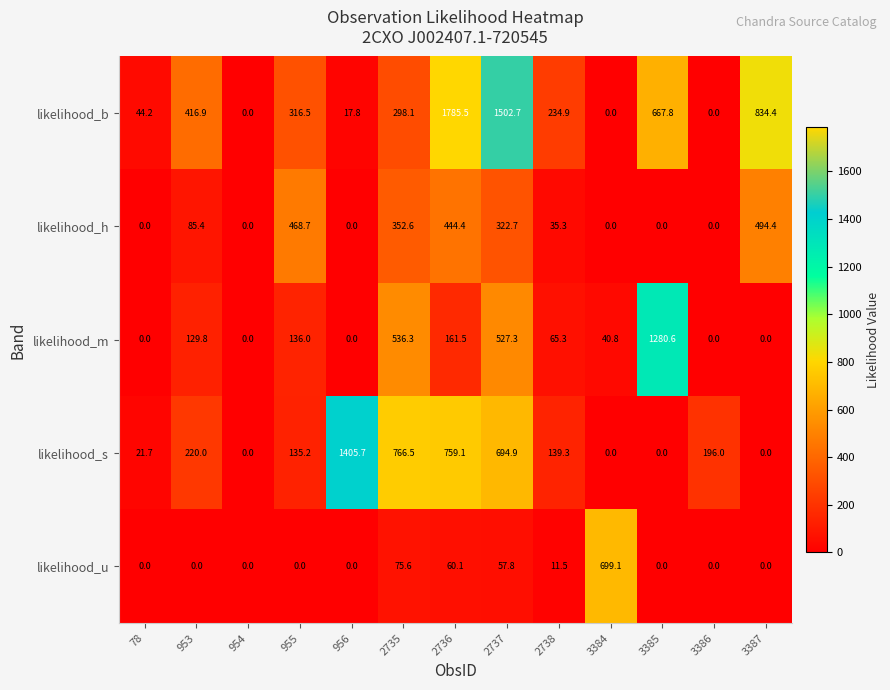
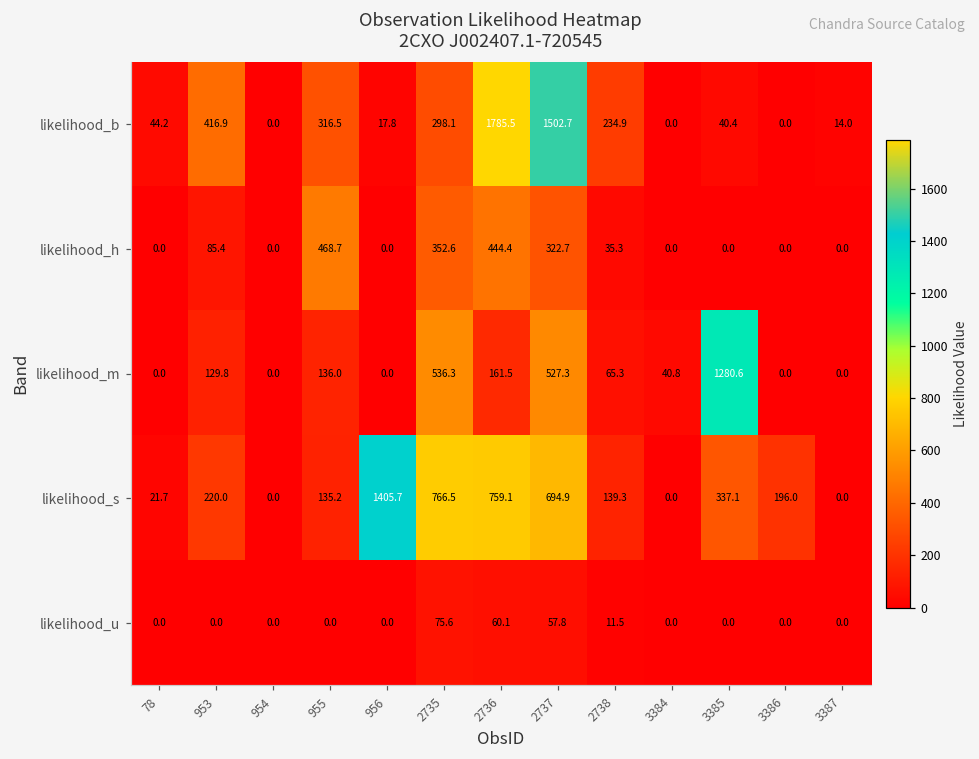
likelihood_b, 3385: 667.8 -> 40.4
likelihood_b, 3387: 834.4 -> 14.0
likelihood_h, 3387: 494.4 -> 0.0
likelihood_s, 3385: 0.0 -> 337.1
likelihood_u, 3384: 699.1 -> 0.0
